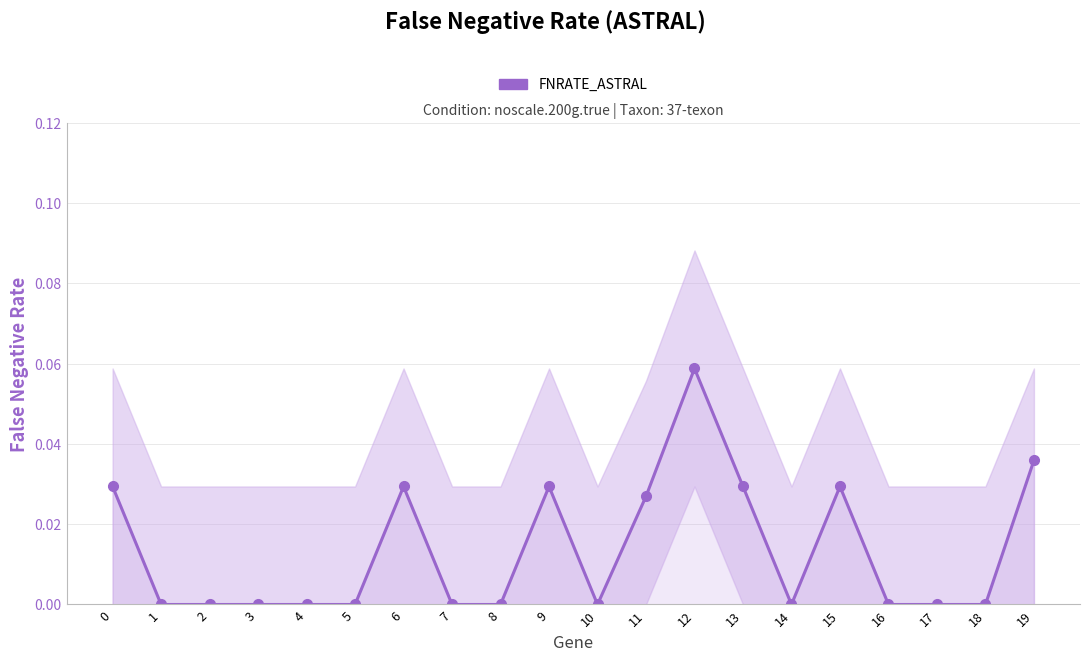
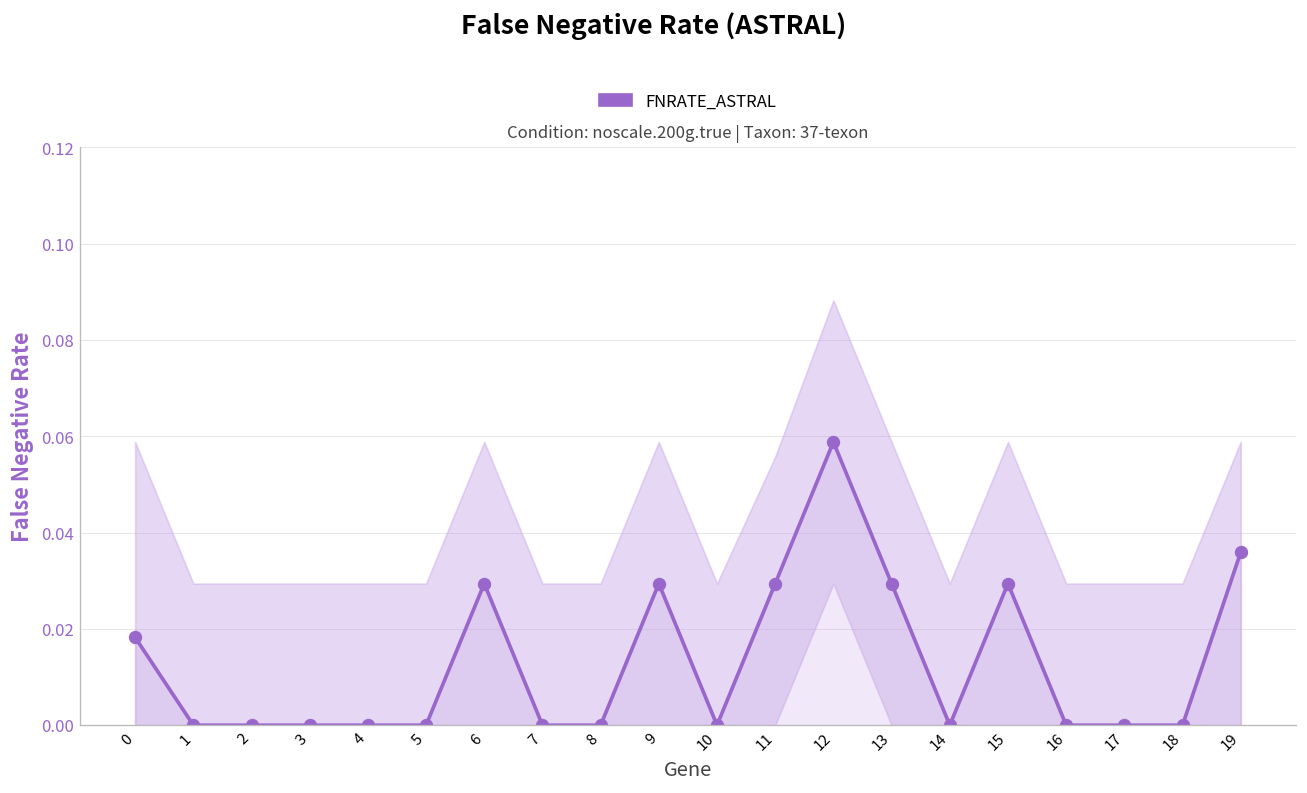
FNRATE_ASTRAL, 0: 0.029 -> 0.018
FNRATE_ASTRAL, 11: 0.027 -> 0.029
